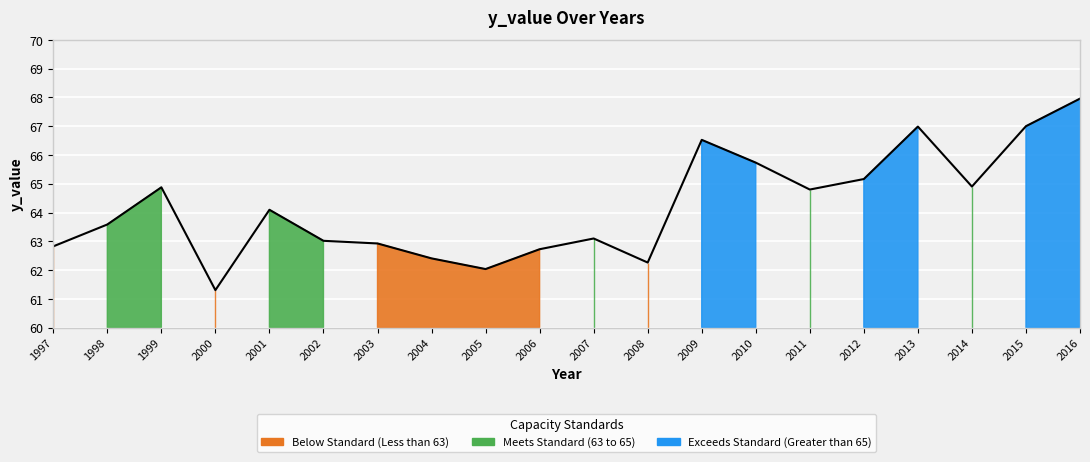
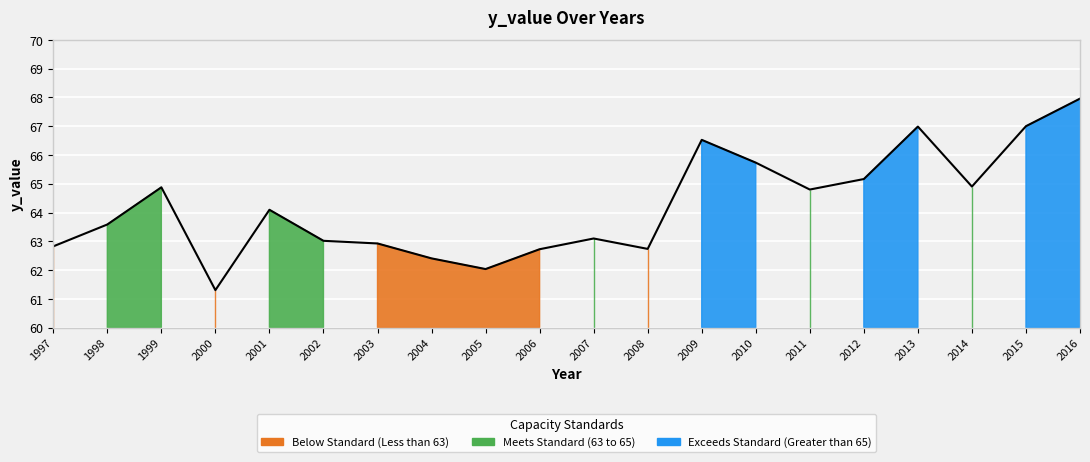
2008: 62.3 -> 62.7
